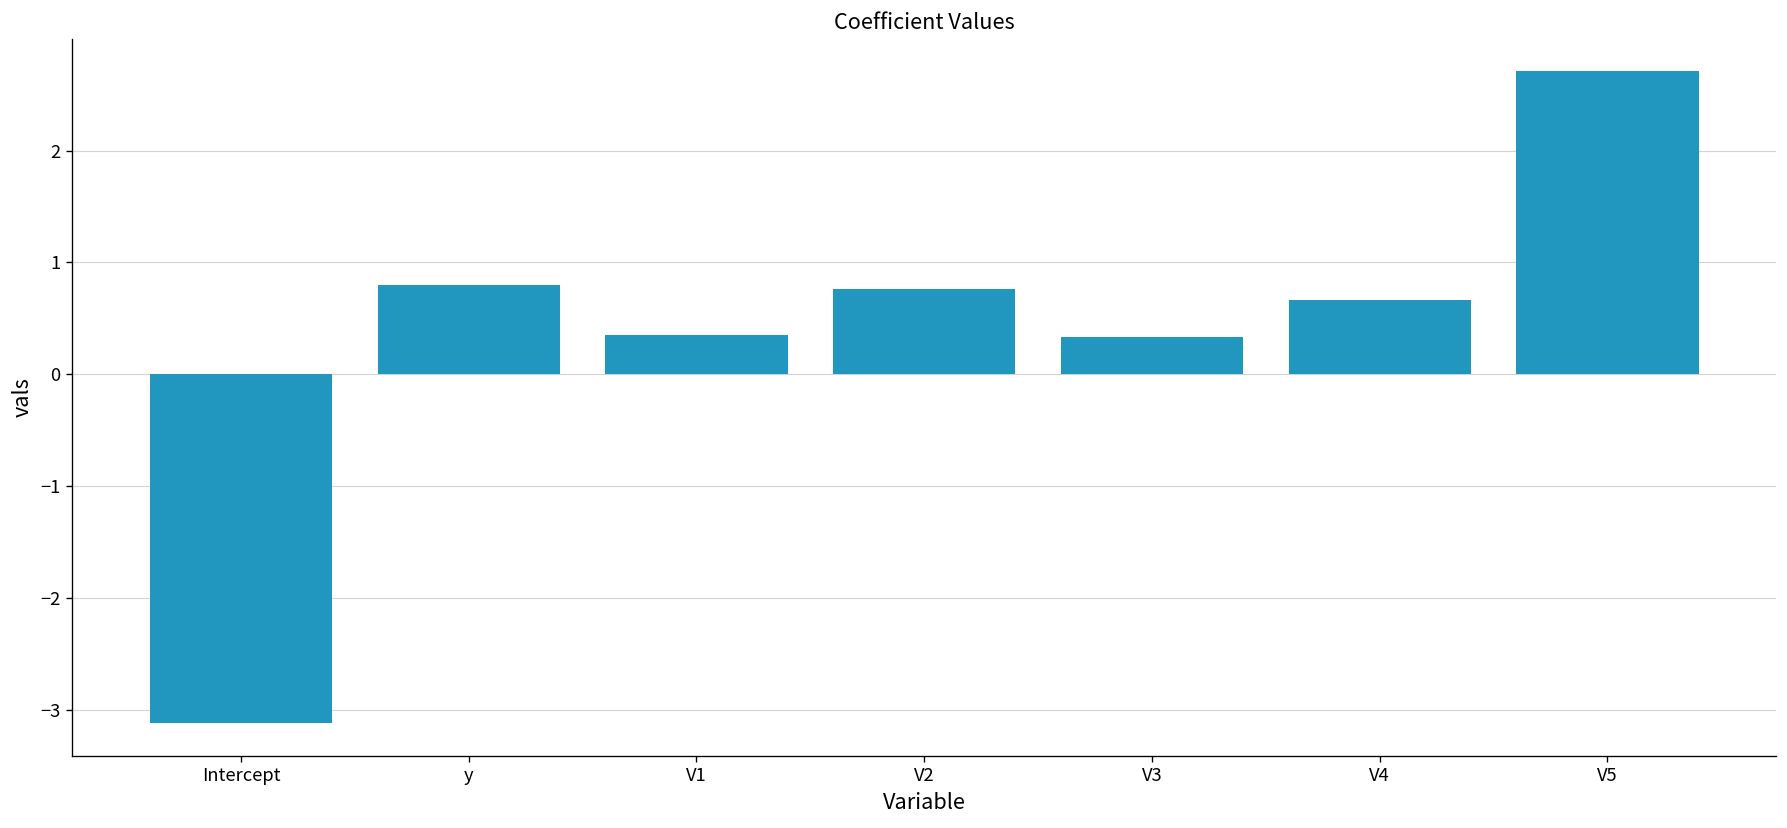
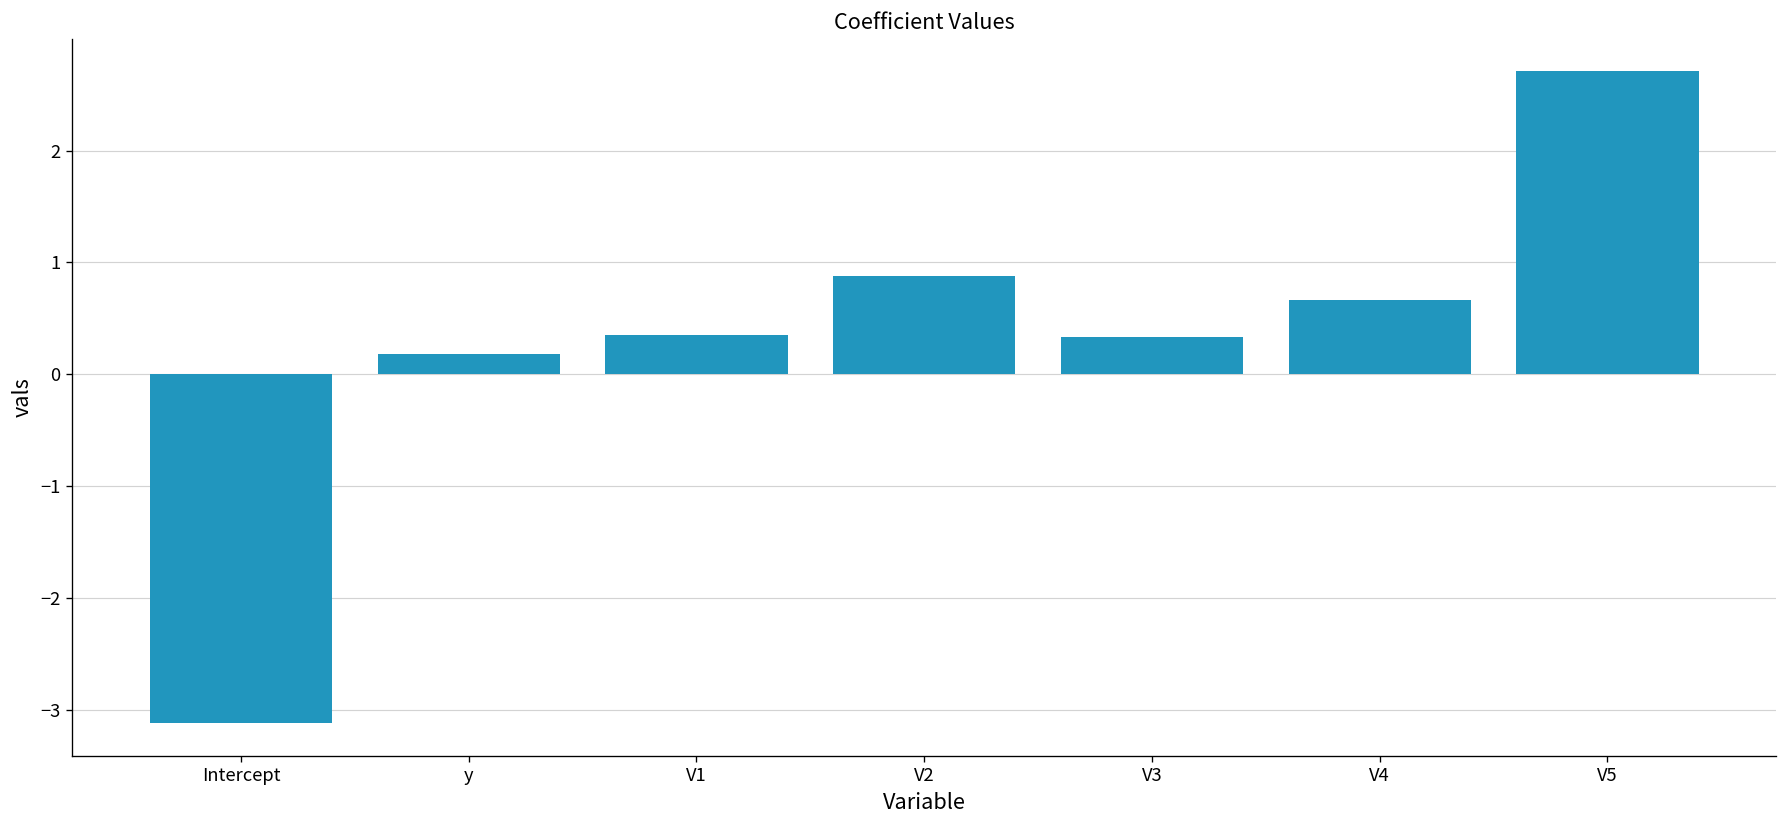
y: 0.8 -> 0.2
V2: 0.8 -> 0.9
